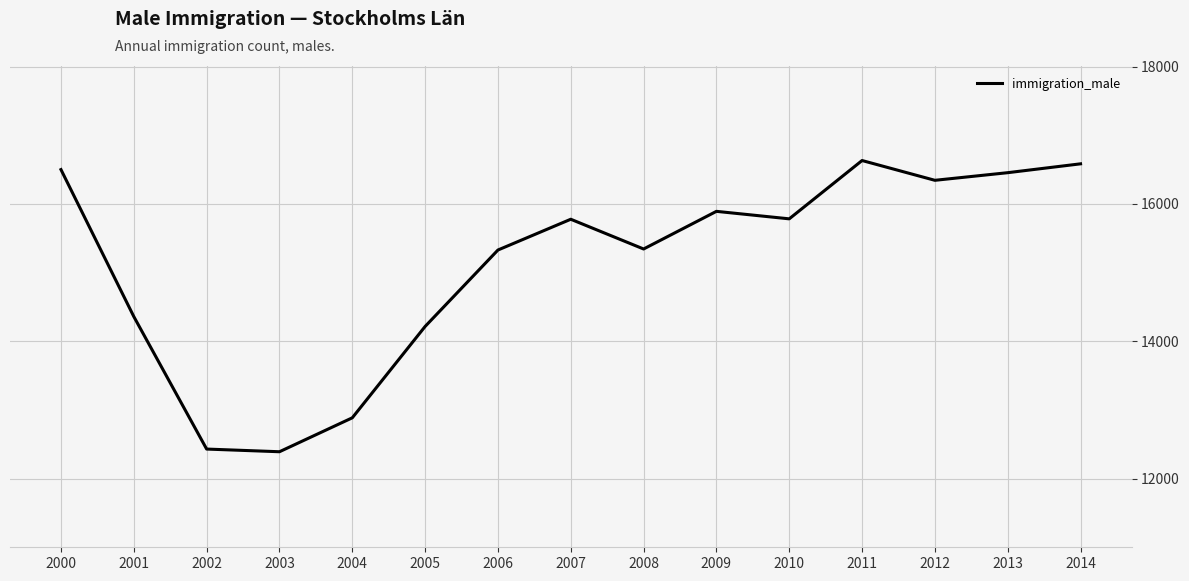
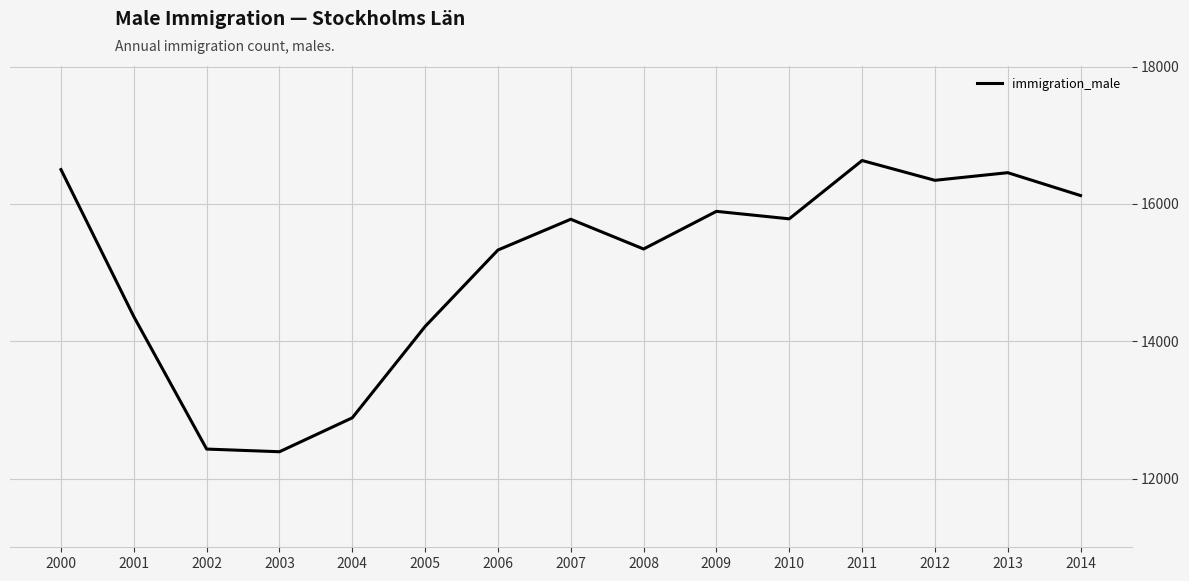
2014: 16600 -> 16100
